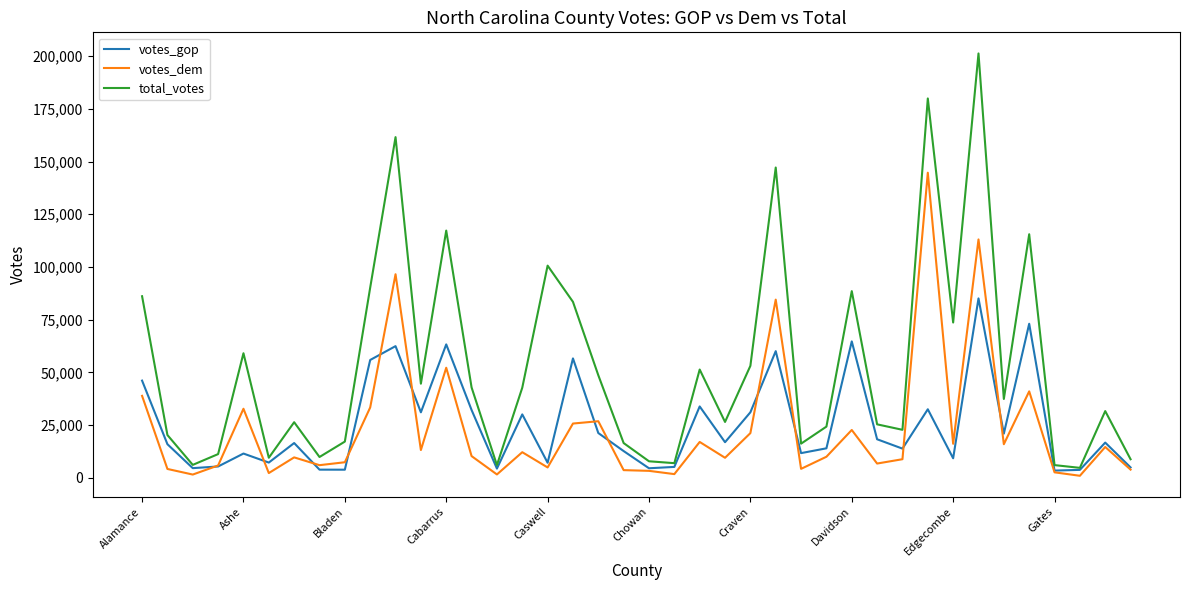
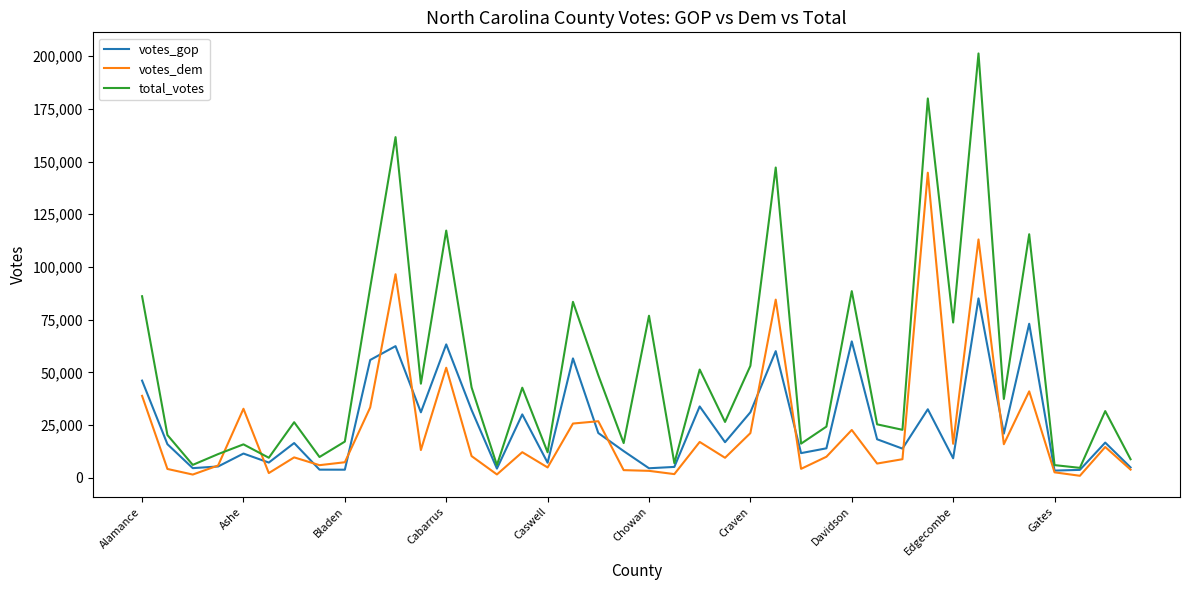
total_votes, Ashe: 59,000 -> 16,000
total_votes, Caswell: 101,000 -> 12,000
total_votes, Chowan: 8,000 -> 77,000
